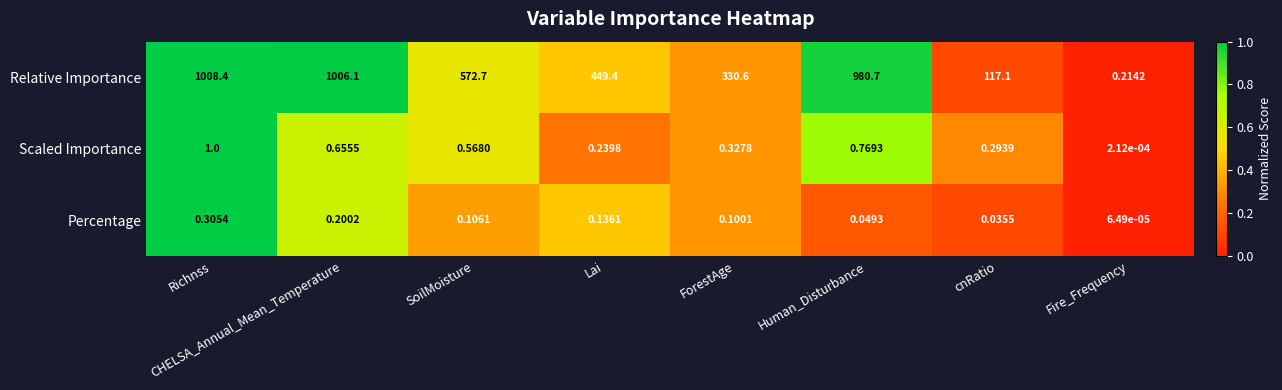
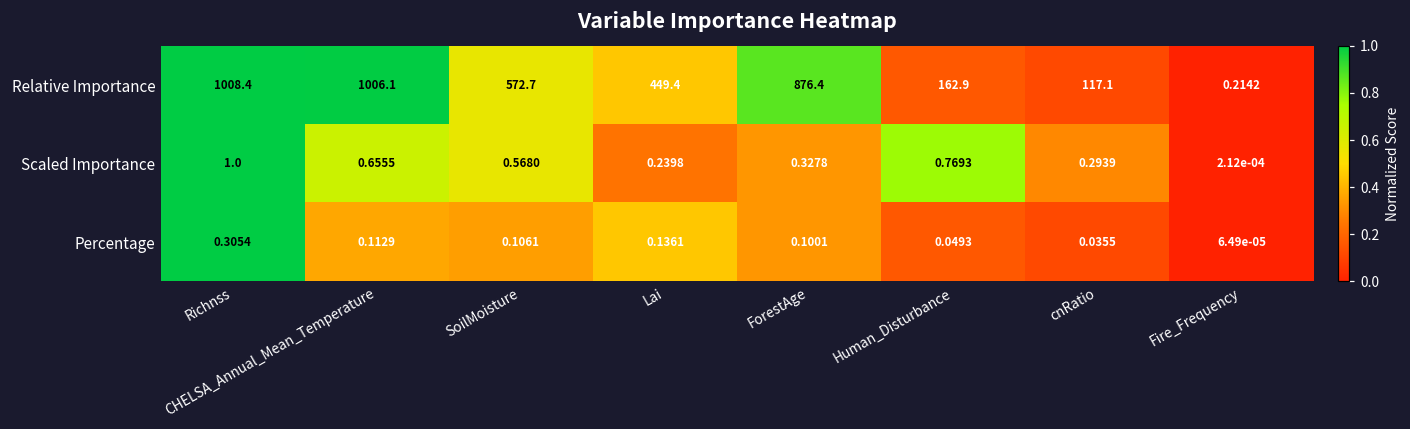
Relative Importance, ForestAge: 330.6 -> 876.4
Relative Importance, Human_Disturbance: 980.7 -> 162.9
Percentage, CHELSA_Annual_Mean_Temperature: 0.2002 -> 0.1129
